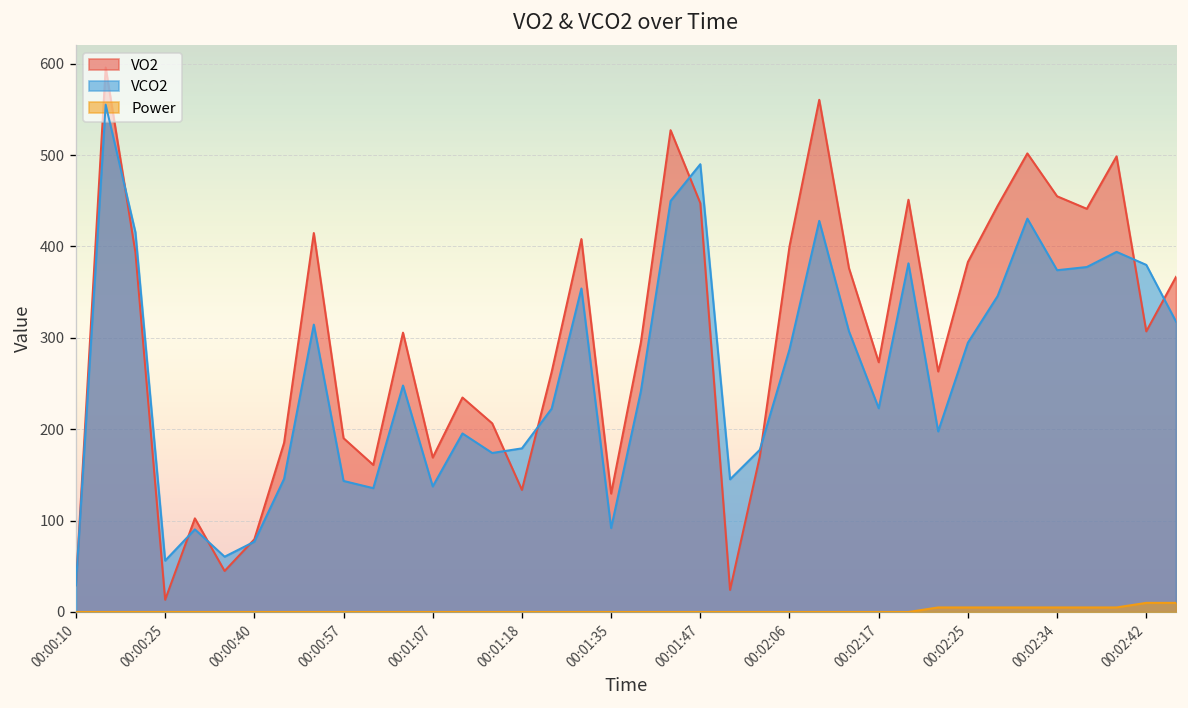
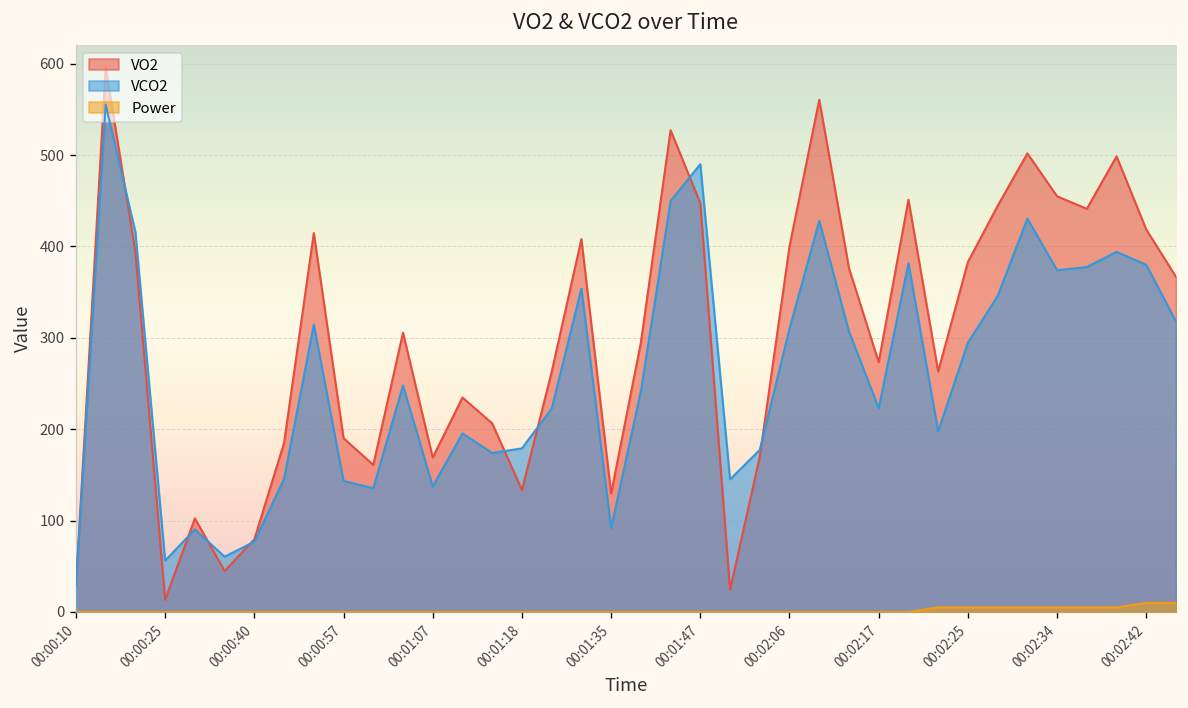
VCO2, 00:02:06: 290 -> 310
VO2, 00:02:42: 310 -> 420
